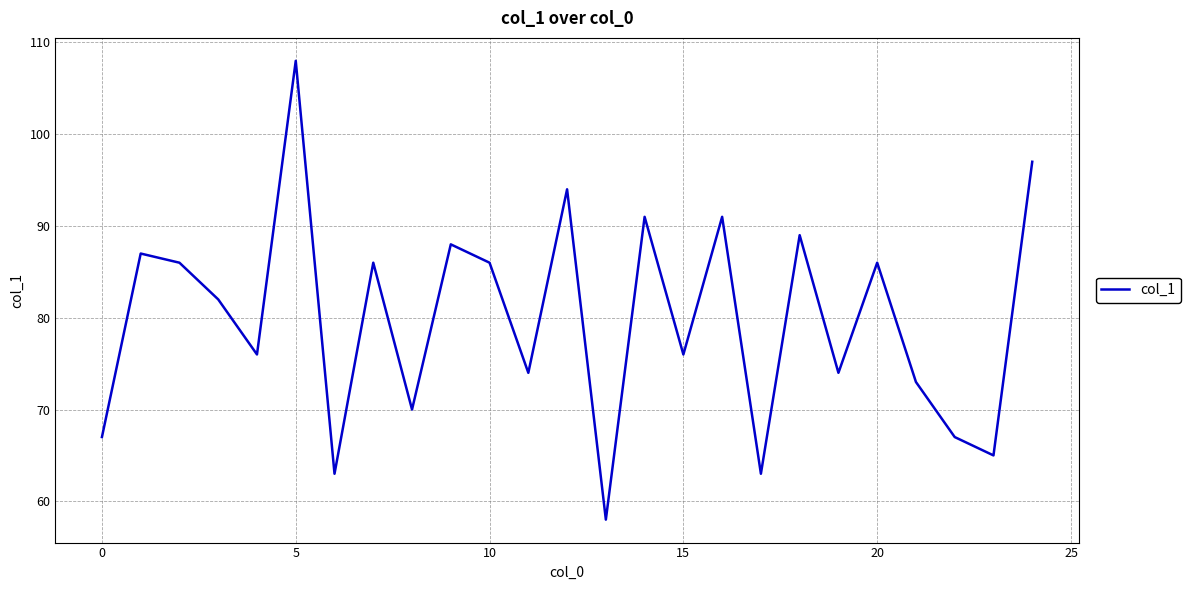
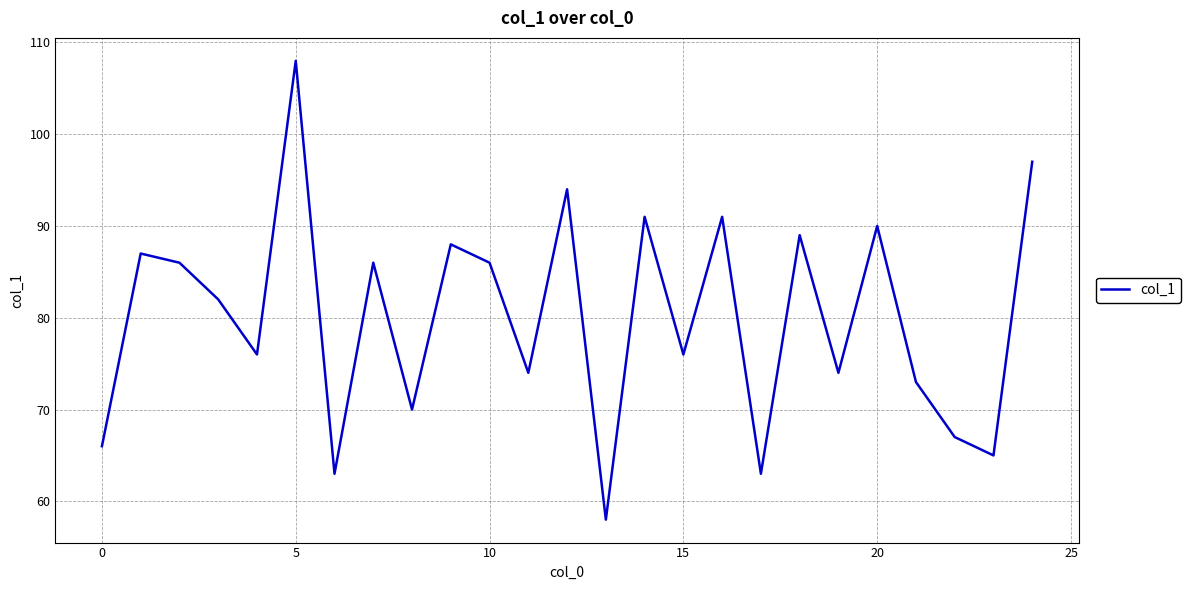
0: 67 -> 66
20: 86 -> 90
